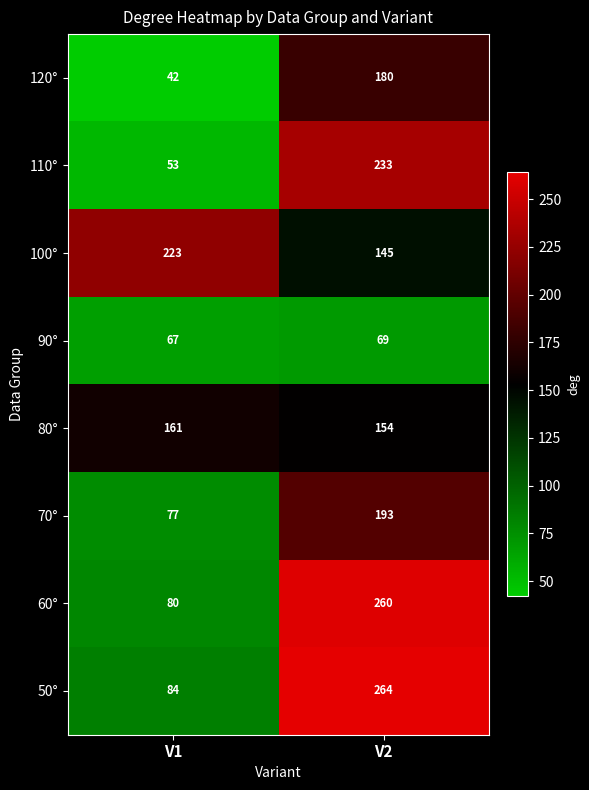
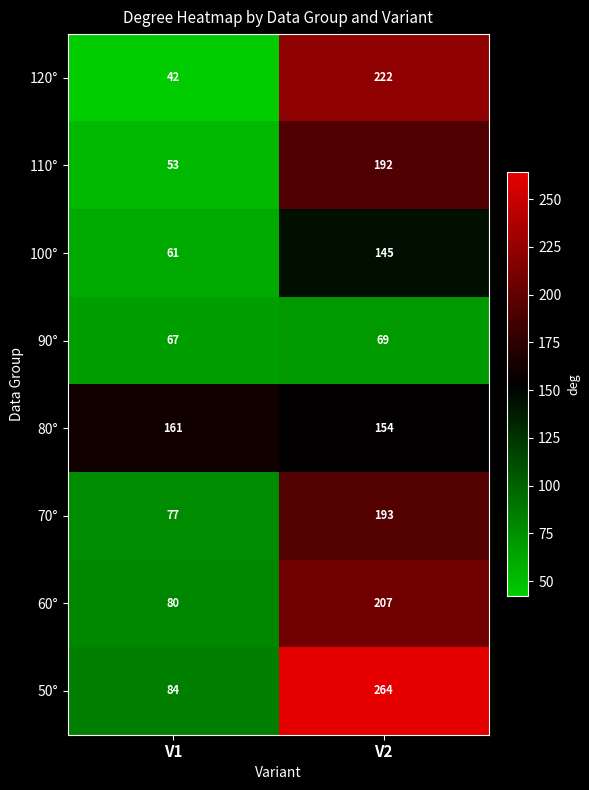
120°, V2: 180 -> 222
110°, V2: 233 -> 192
100°, V1: 223 -> 61
60°, V2: 260 -> 207
